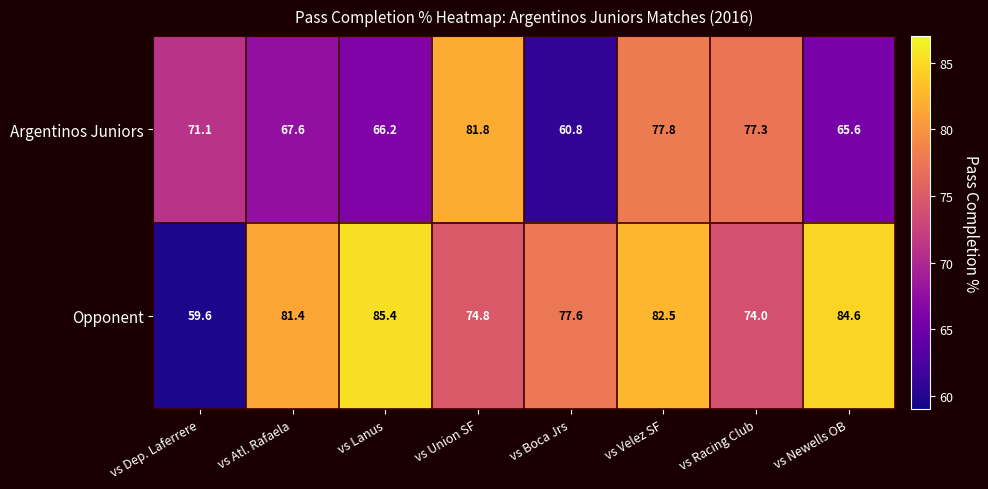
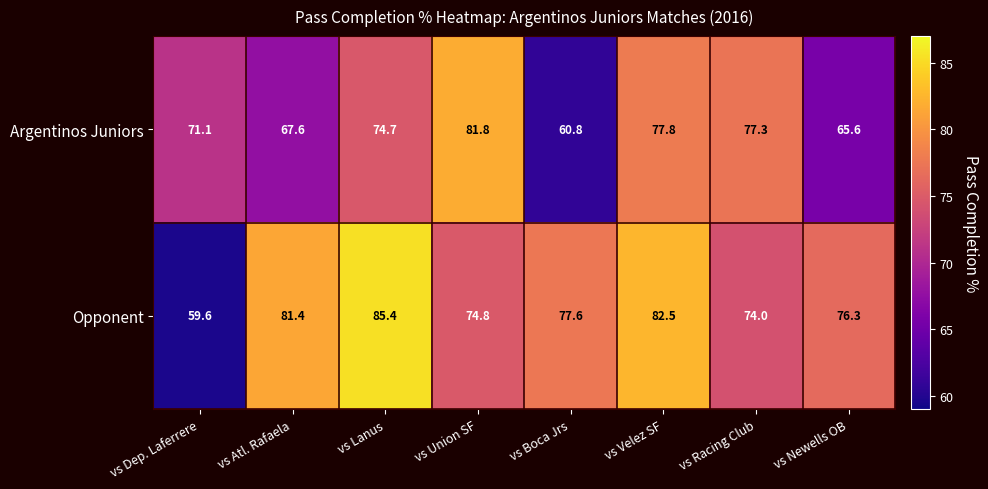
Argentinos Juniors, vs Lanus: 66.2 -> 74.7
Opponent, vs Newells OB: 84.6 -> 76.3
